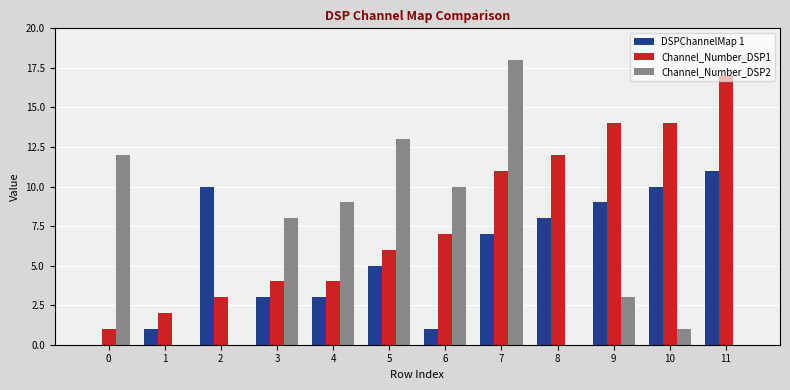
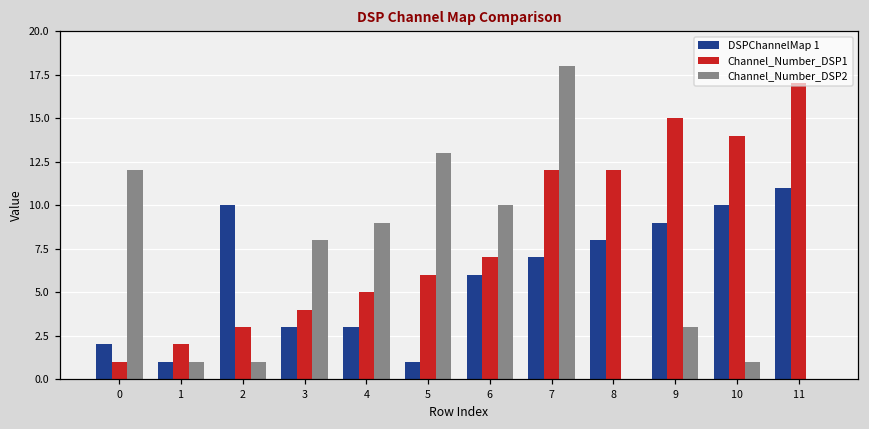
DSPChannelMap 1, 0: 0 -> 2
Channel_Number_DSP2, 1: 0 -> 1
Channel_Number_DSP2, 2: 0 -> 1
Channel_Number_DSP1, 4: 4 -> 5
DSPChannelMap 1, 5: 5 -> 1
DSPChannelMap 1, 6: 1 -> 6
Channel_Number_DSP1, 7: 11 -> 12
Channel_Number_DSP1, 9: 14 -> 15
